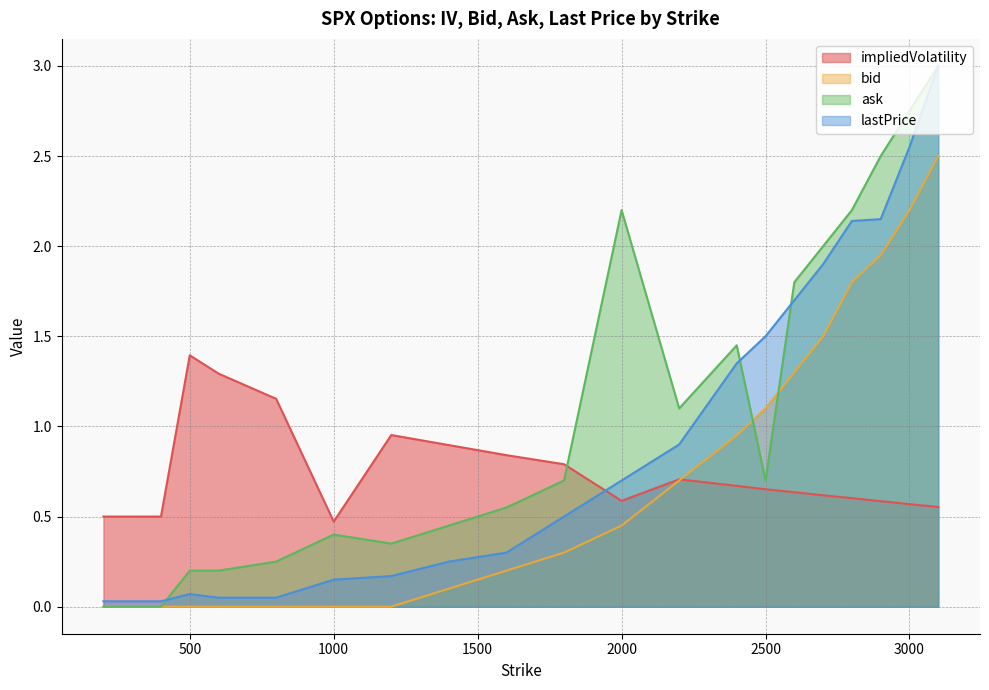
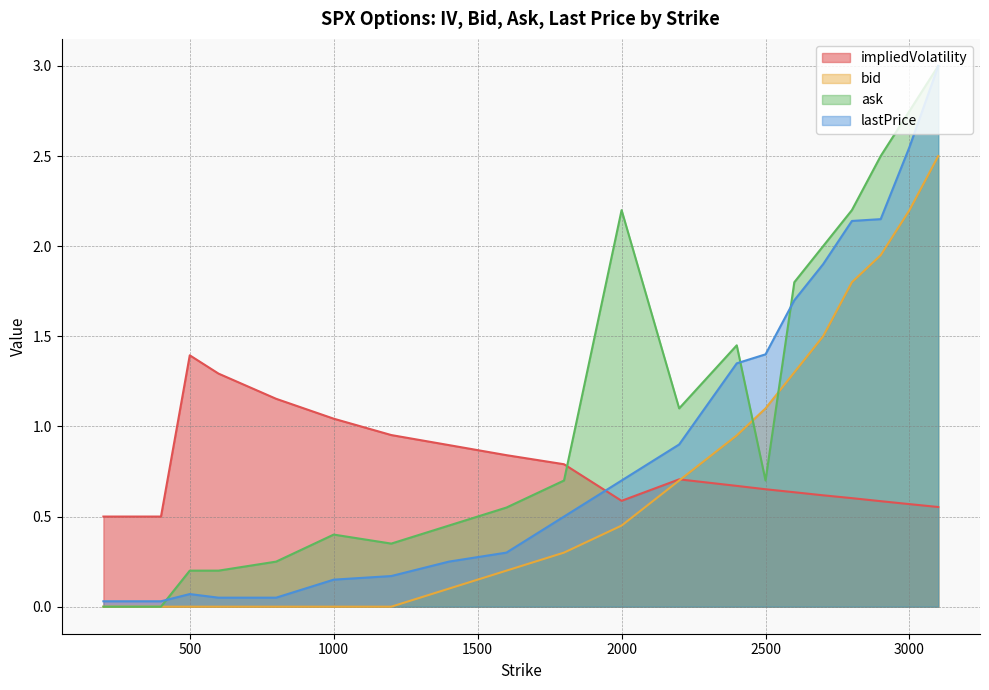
impliedVolatility, 1000: 0.47 -> 1.04
lastPrice, 2500: 1.5 -> 1.4
